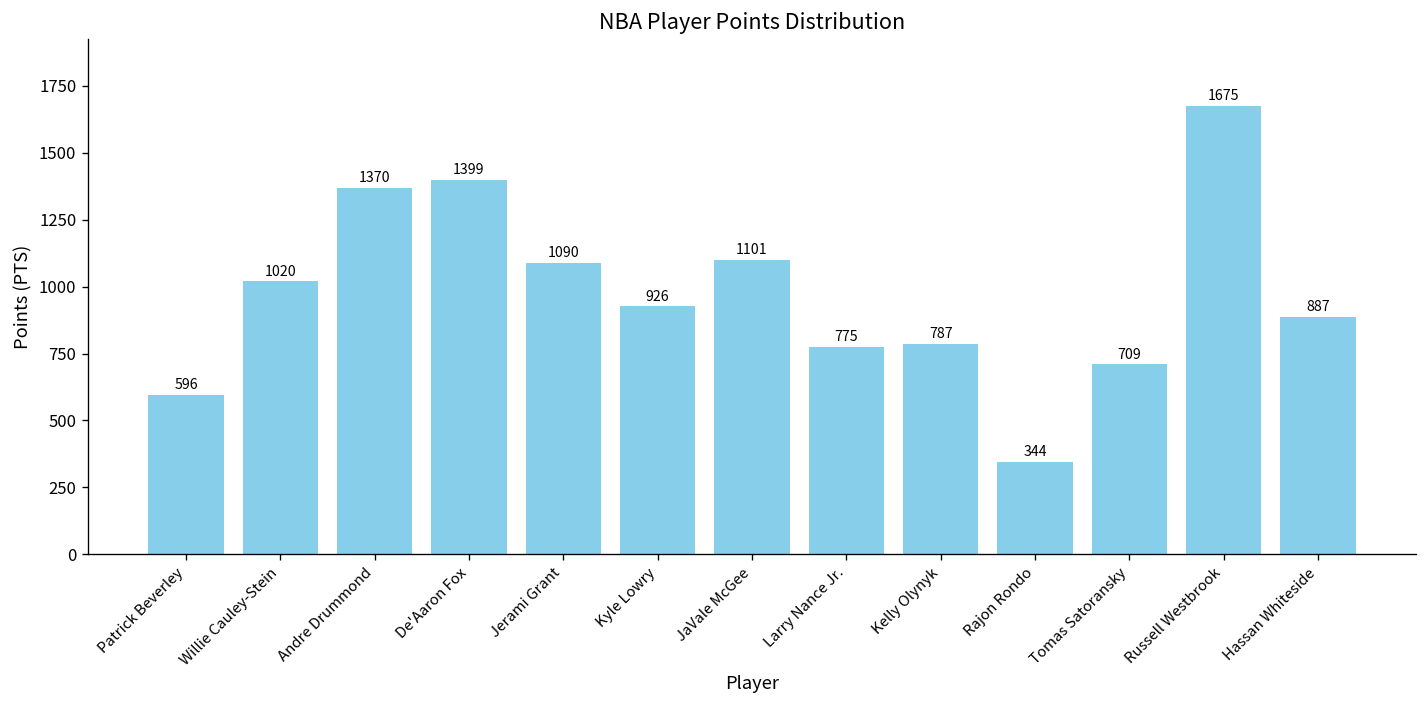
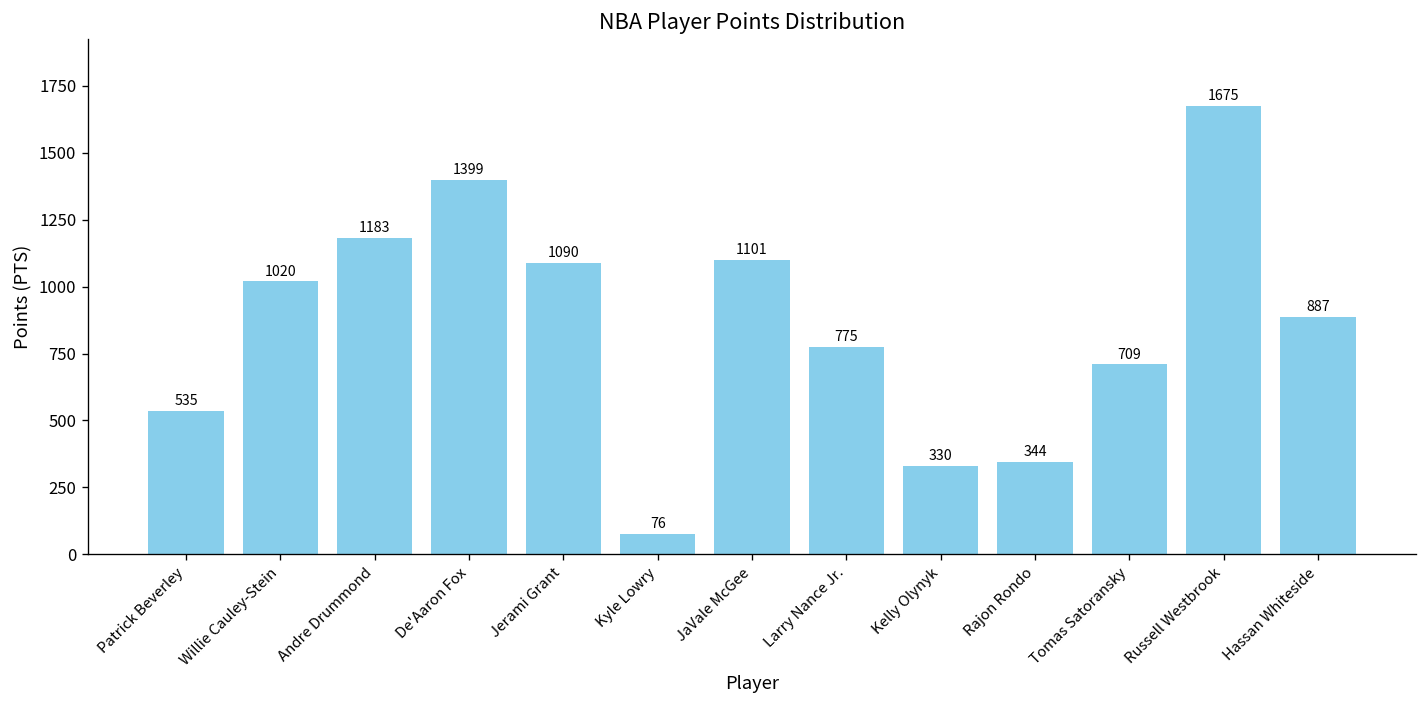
Patrick Beverley: 596 -> 535
Andre Drummond: 1370 -> 1183
Kyle Lowry: 926 -> 76
Kelly Olynyk: 787 -> 330
